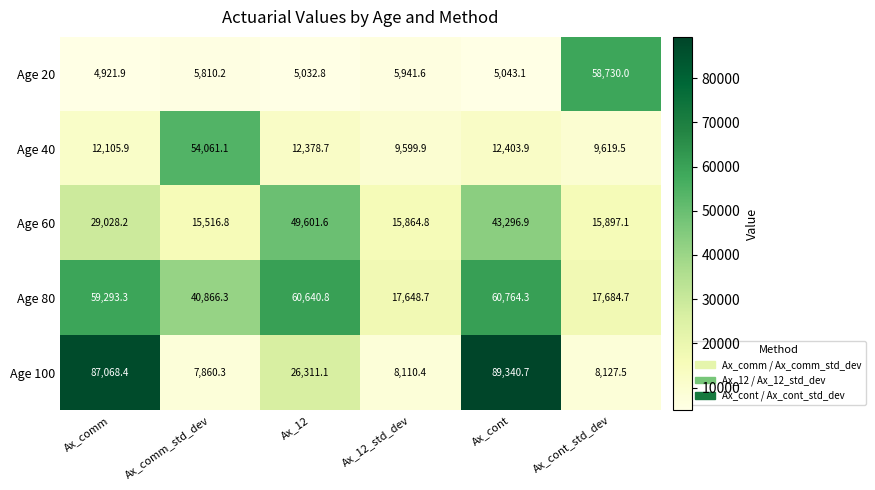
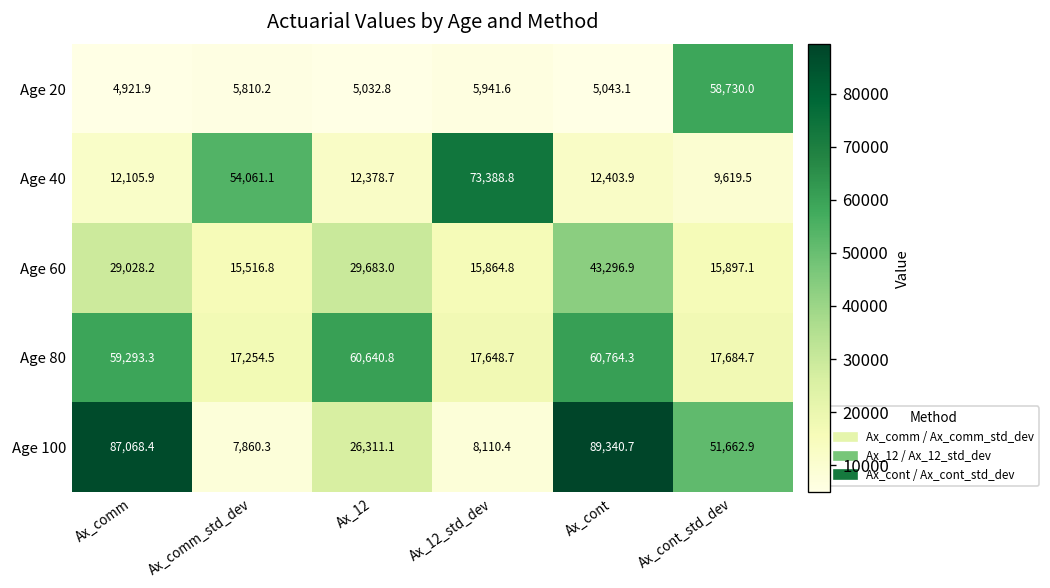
Age 40, Ax_12_std_dev: 9,599.9 -> 73,388.8
Age 60, Ax_12: 49,601.6 -> 29,683.0
Age 80, Ax_comm_std_dev: 40,866.3 -> 17,254.5
Age 100, Ax_cont_std_dev: 8,127.5 -> 51,662.9
